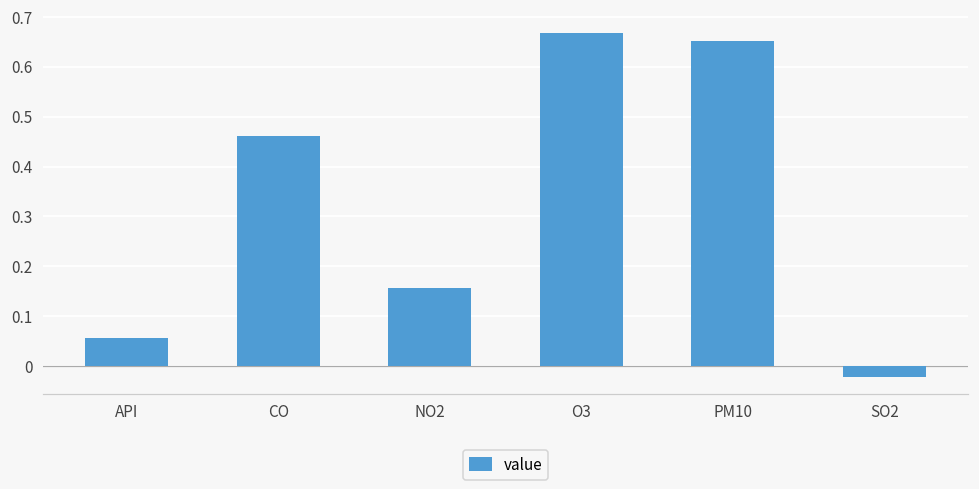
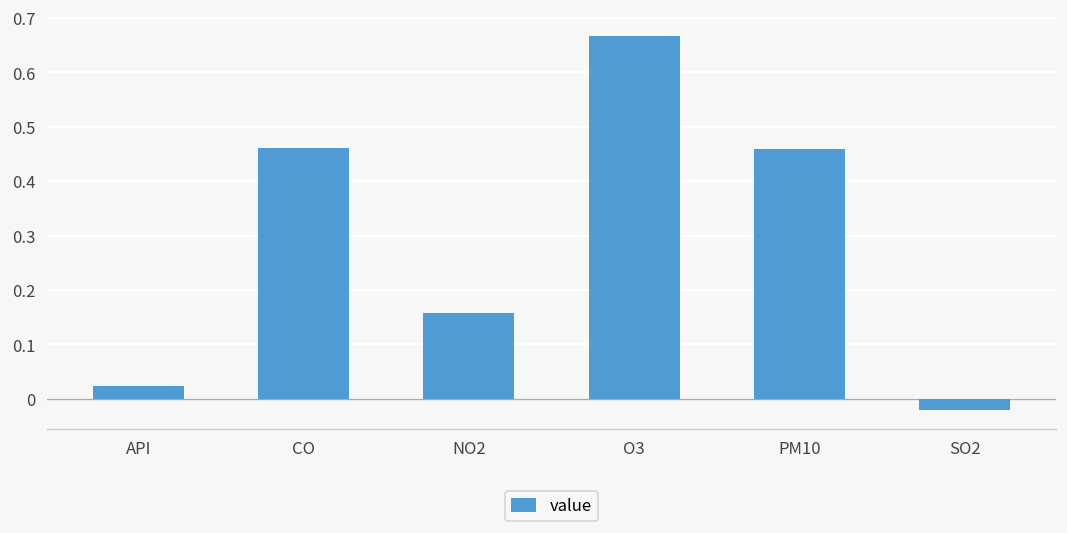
API: 0.06 -> 0.02
PM10: 0.65 -> 0.46
